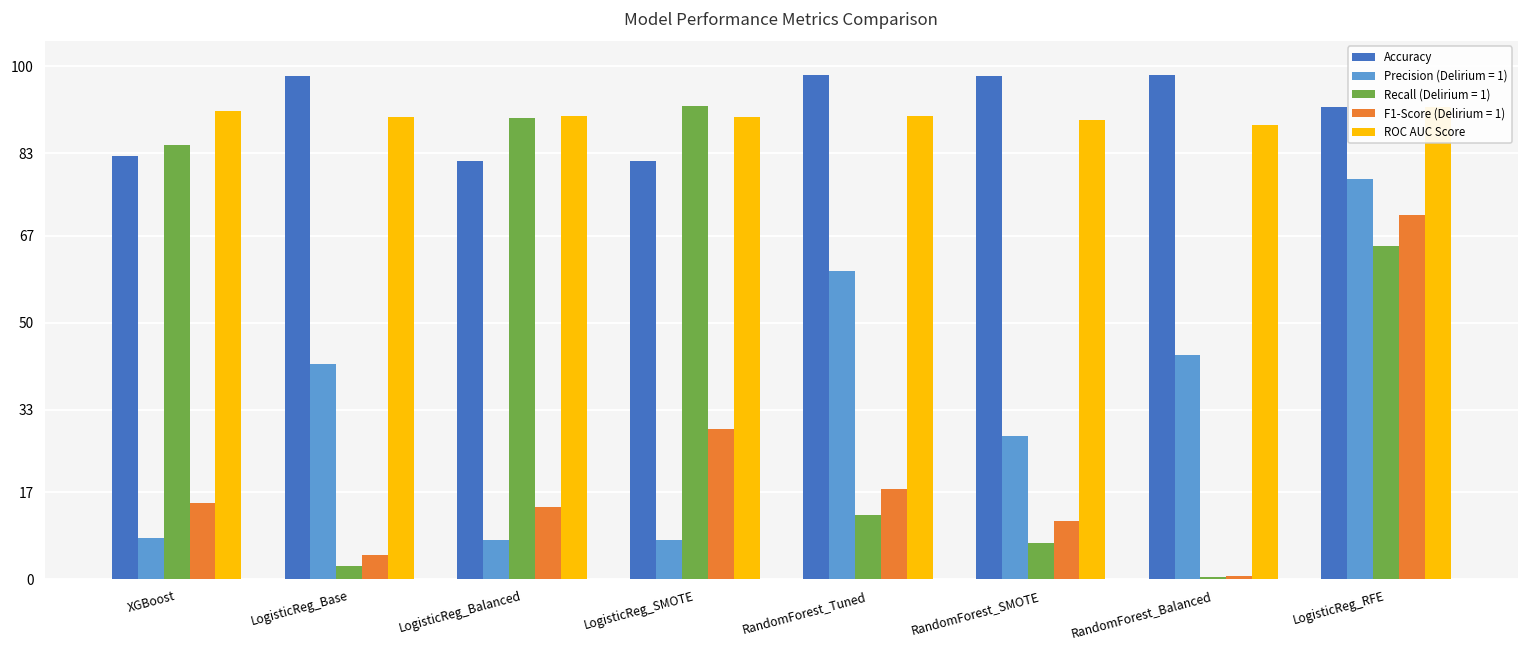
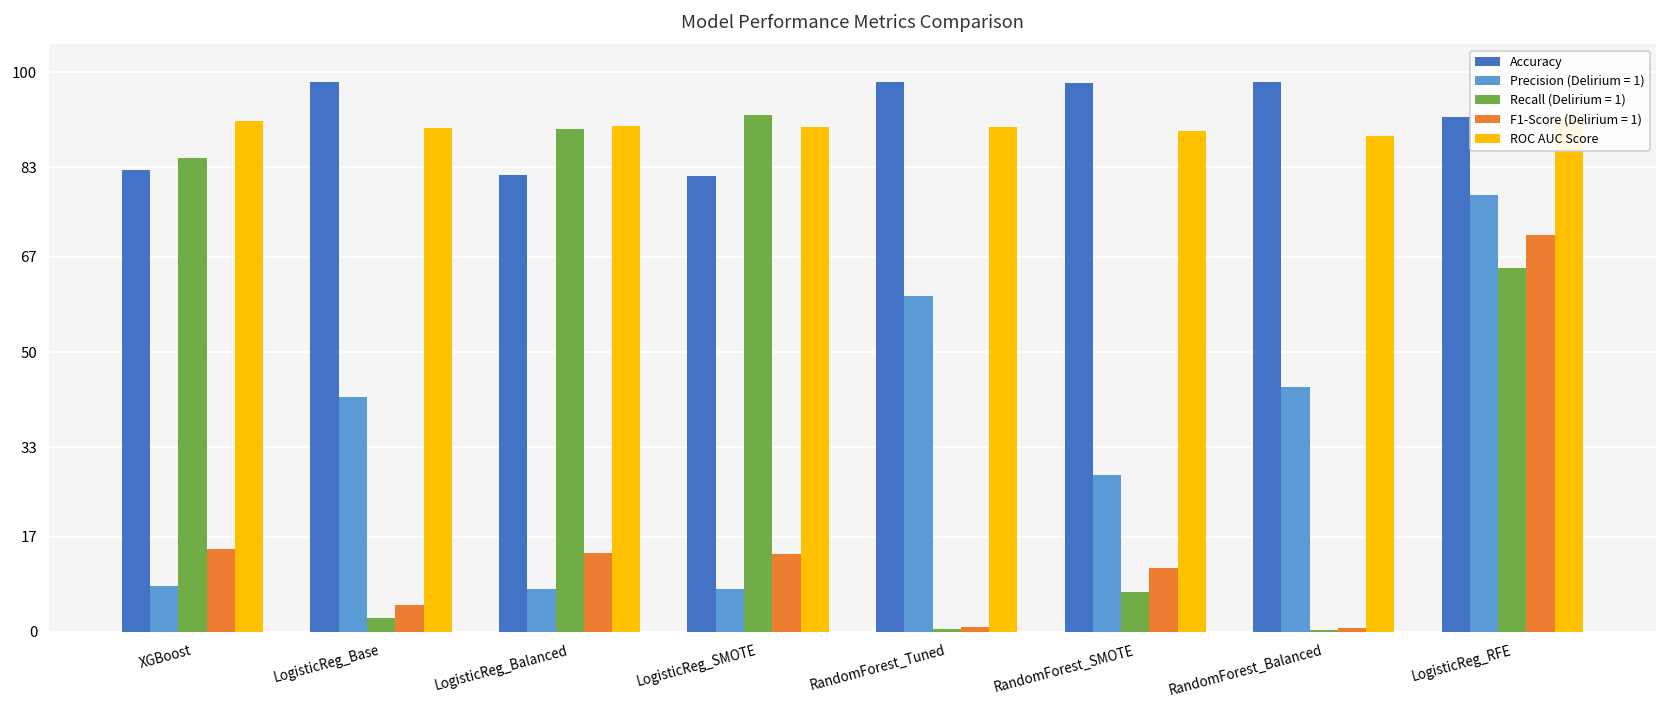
F1-Score (Delirium = 1), LogisticReg_SMOTE: 29 -> 14
Recall (Delirium = 1), RandomForest_Tuned: 13 -> 0
F1-Score (Delirium = 1), RandomForest_Tuned: 18 -> 1
